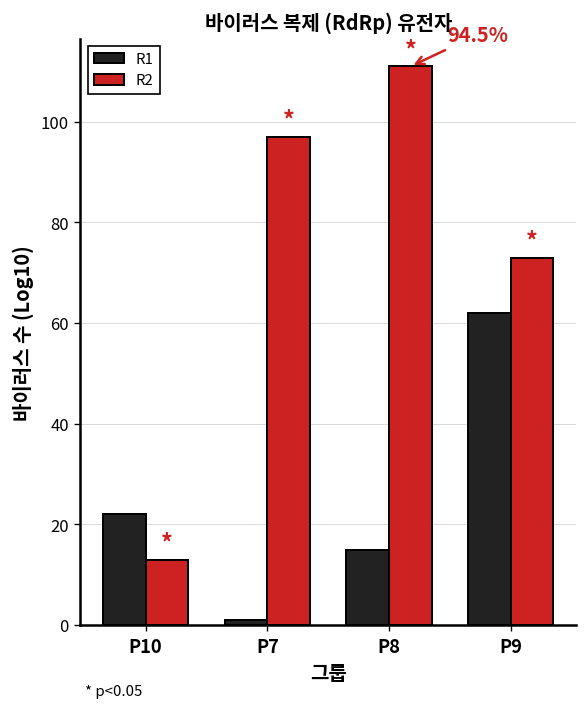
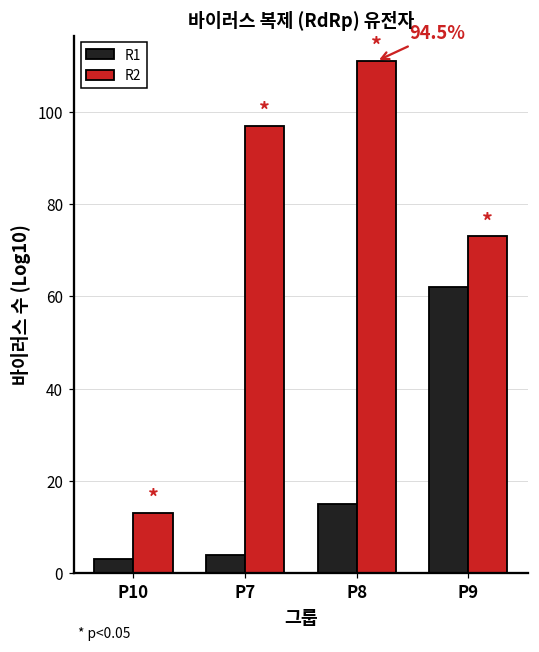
R1, P10: 22 -> 3
R1, P7: 1 -> 4
